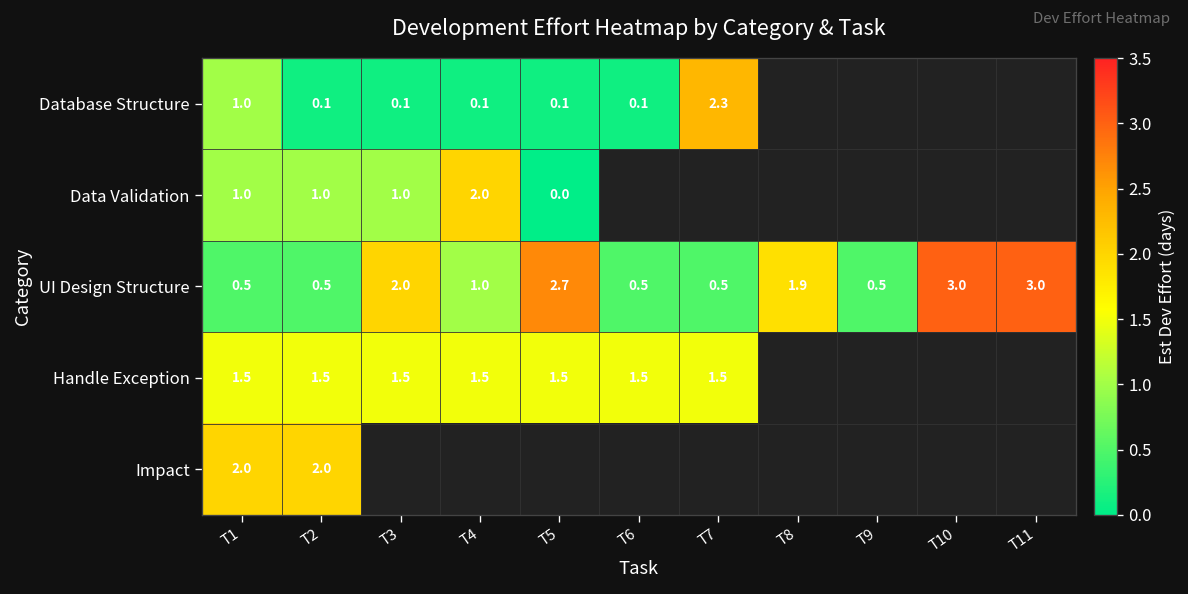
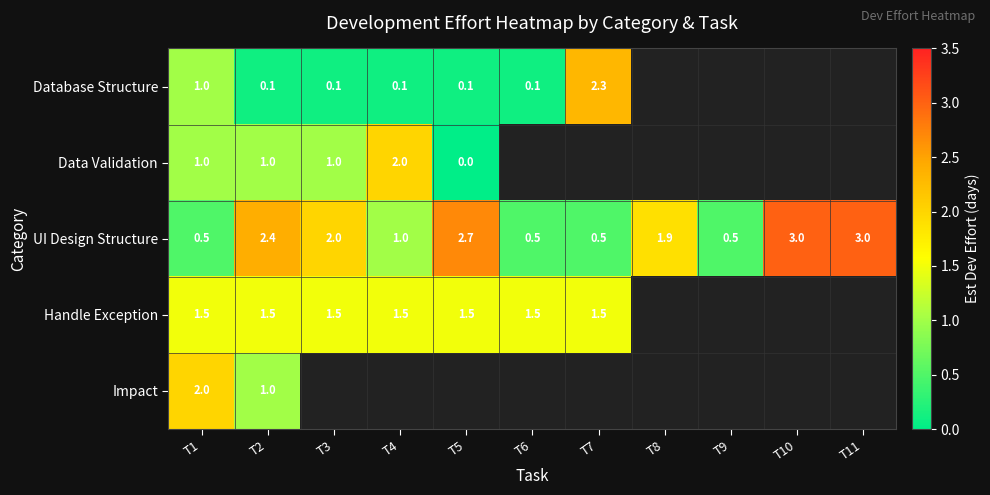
UI Design Structure, T2: 0.5 -> 2.4
Impact, T2: 2.0 -> 1.0
